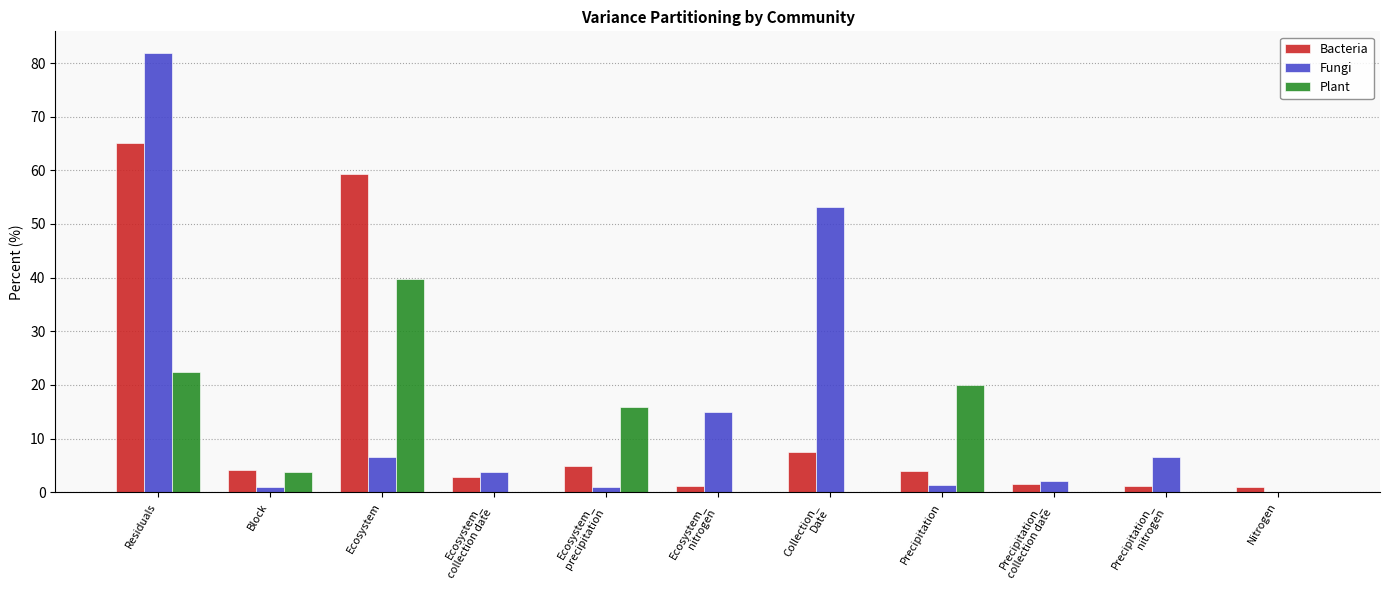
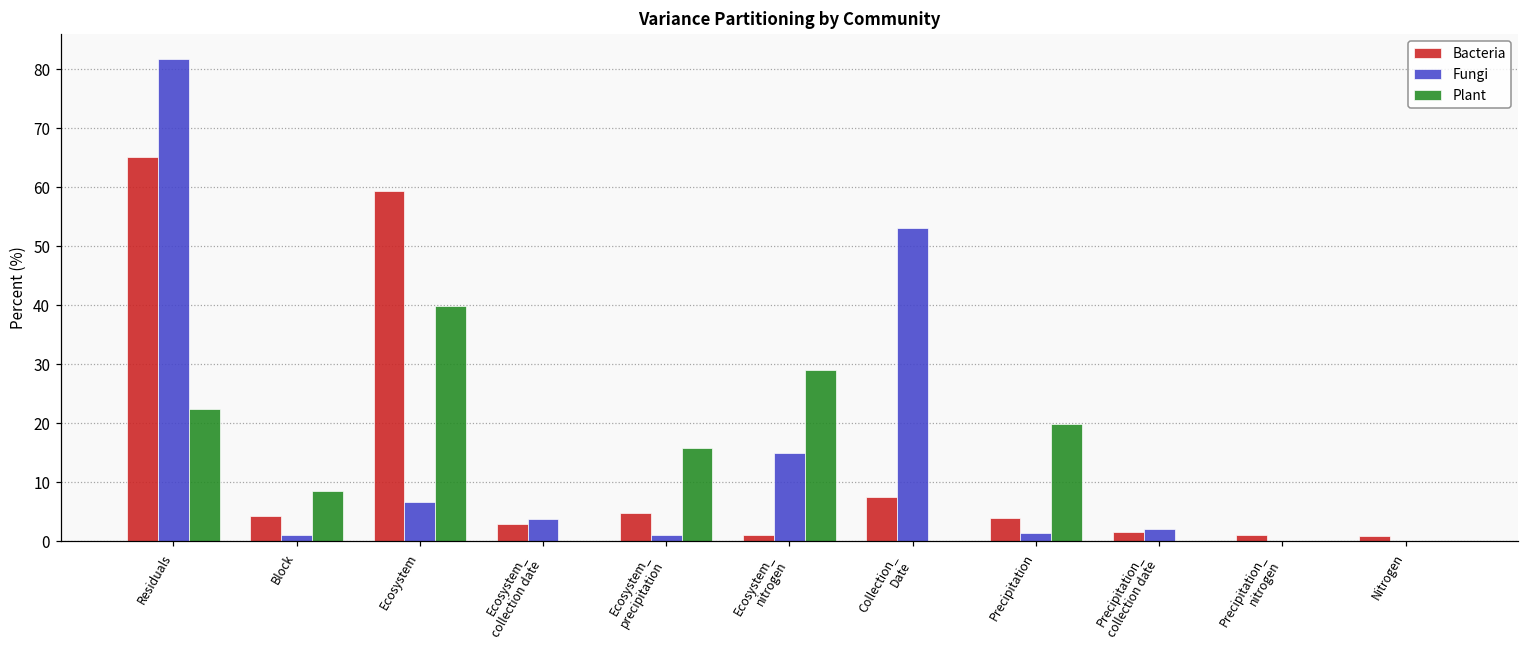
Plant, Block: 4 -> 9
Plant, Ecosystem_ nitrogen: 0 -> 29
Fungi, Precipitation_ nitrogen: 7 -> 0
